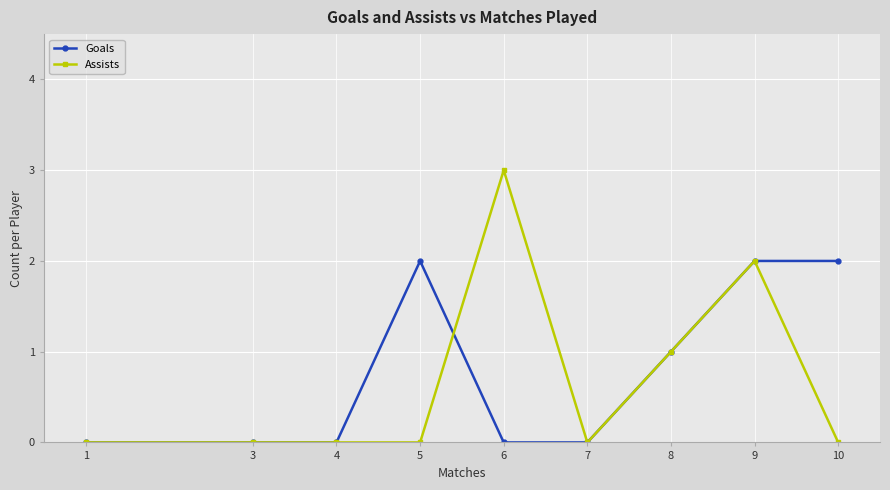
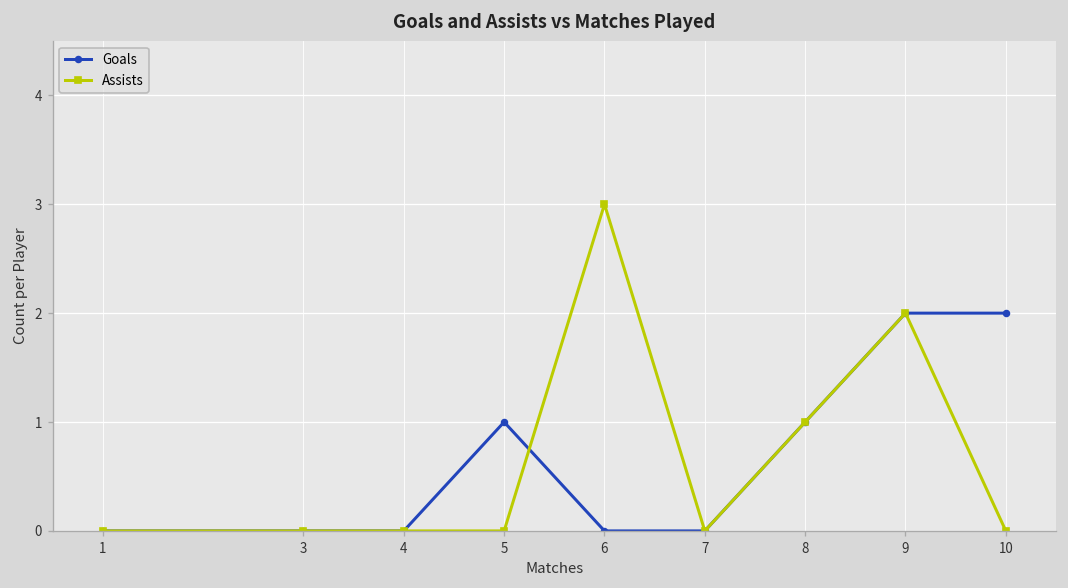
Goals, 5: 2 -> 1
